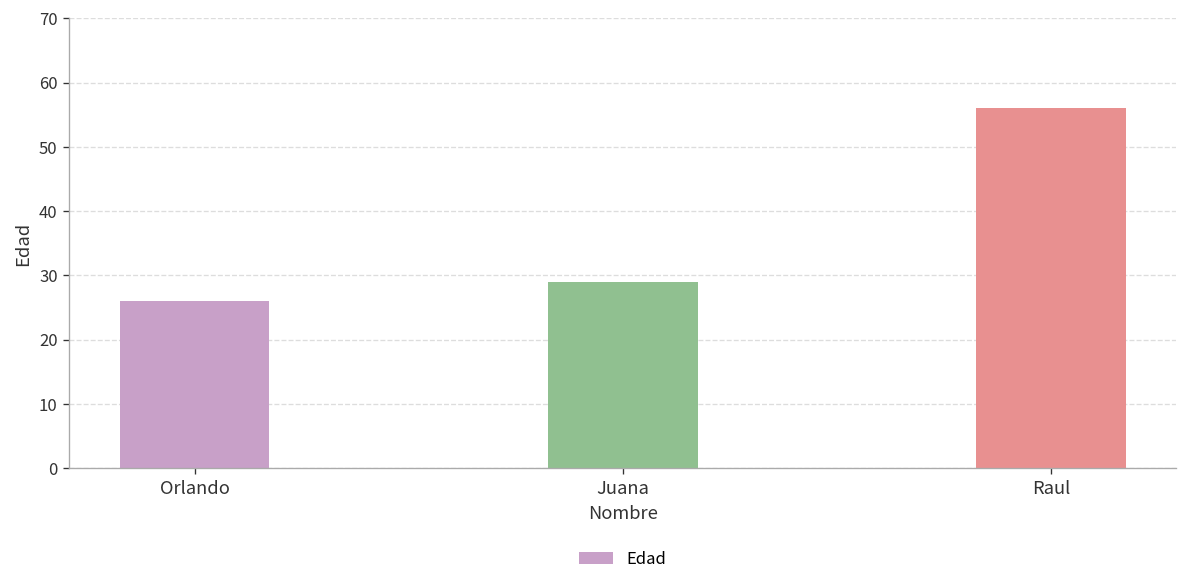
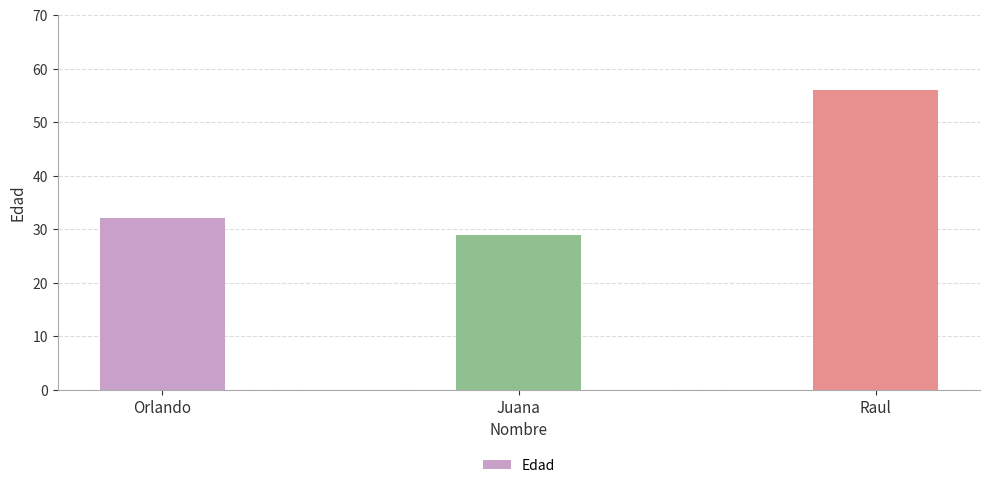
Orlando: 26 -> 32
